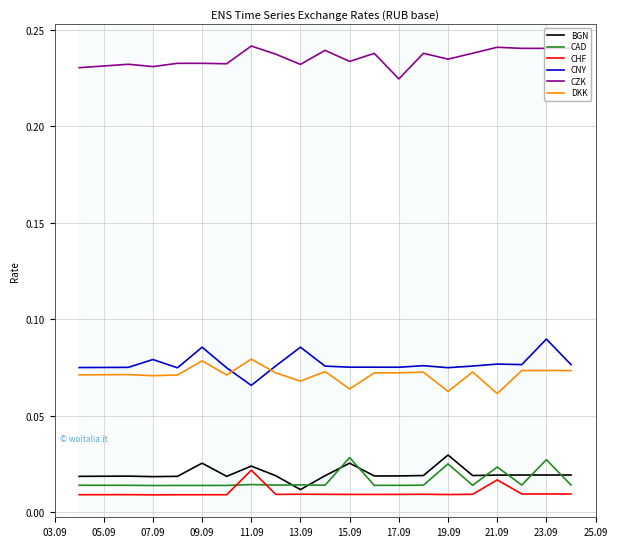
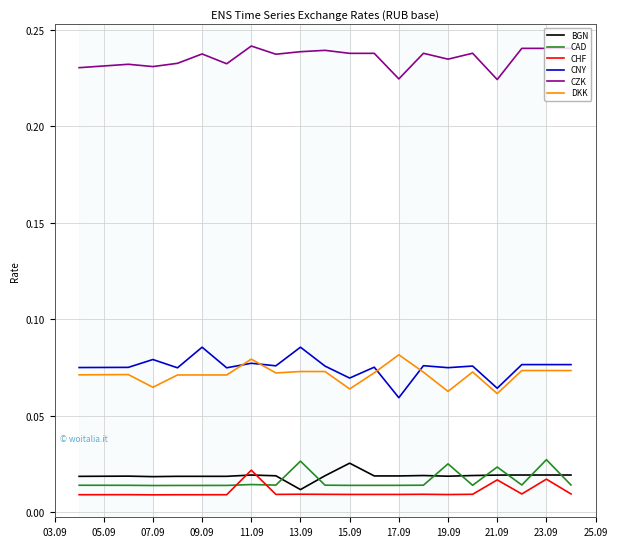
DKK, 07.09: 0.071 -> 0.065
BGN, 09.09: 0.025 -> 0.019
CZK, 09.09: 0.233 -> 0.238
DKK, 09.09: 0.079 -> 0.071
BGN, 11.09: 0.024 -> 0.019
CNY, 11.09: 0.066 -> 0.077
CAD, 13.09: 0.014 -> 0.027
CZK, 13.09: 0.232 -> 0.239
DKK, 13.09: 0.068 -> 0.073
CAD, 15.09: 0.028 -> 0.014
CNY, 15.09: 0.075 -> 0.070
CZK, 15.09: 0.234 -> 0.238
CNY, 17.09: 0.075 -> 0.059
DKK, 17.09: 0.072 -> 0.082
BGN, 19.09: 0.030 -> 0.019
CNY, 21.09: 0.077 -> 0.064
CZK, 21.09: 0.241 -> 0.224
CHF, 23.09: 0.010 -> 0.017
CNY, 23.09: 0.090 -> 0.077
